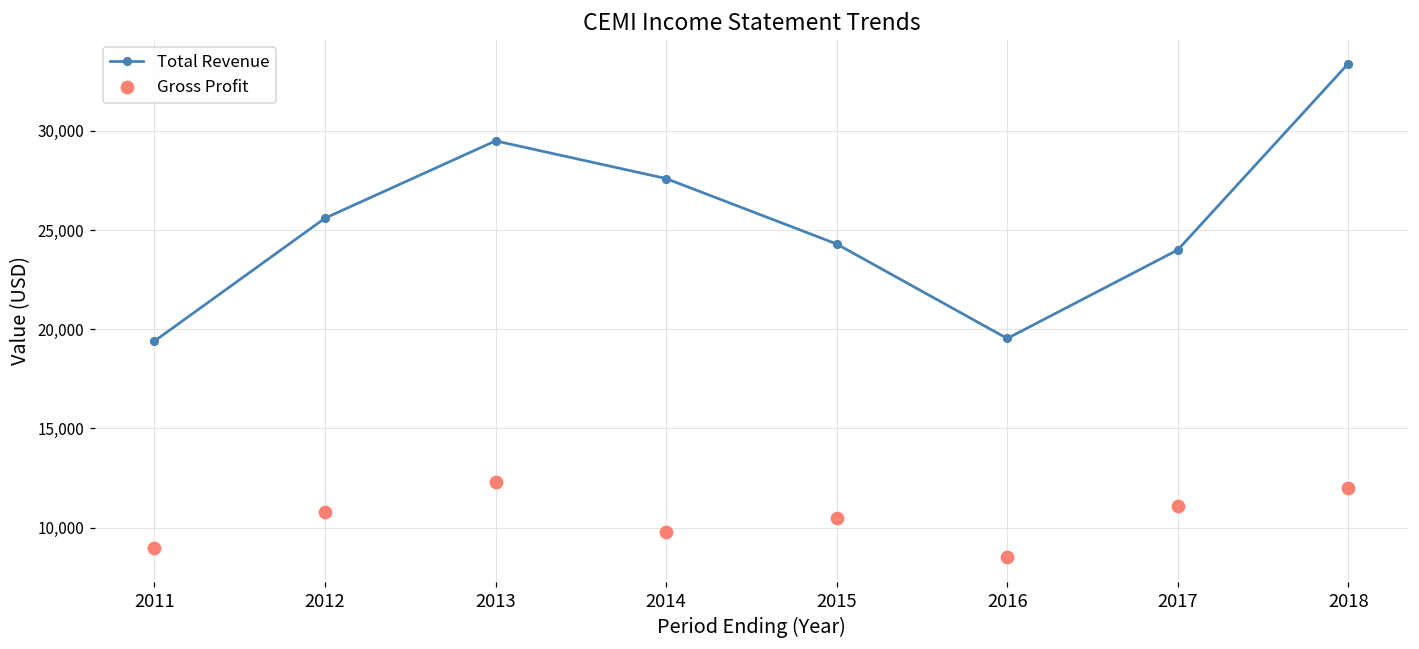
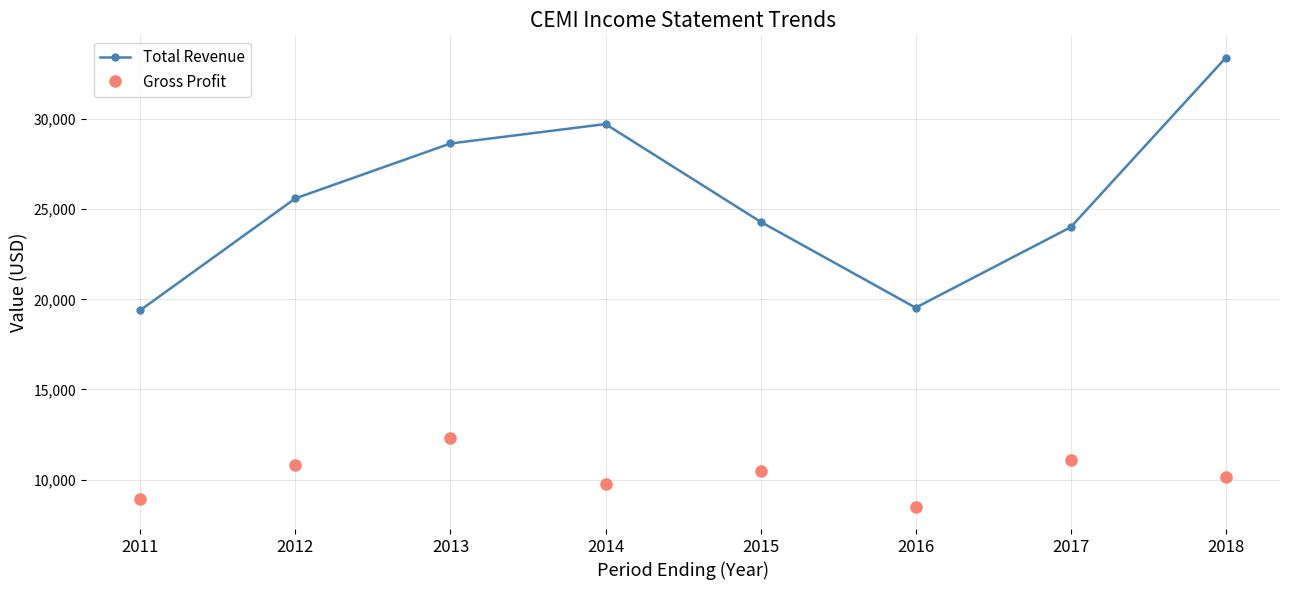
Total Revenue, 2013: 29,500 -> 28,600
Total Revenue, 2014: 27,600 -> 29,700
Gross Profit, 2018: 12,000 -> 10,200
